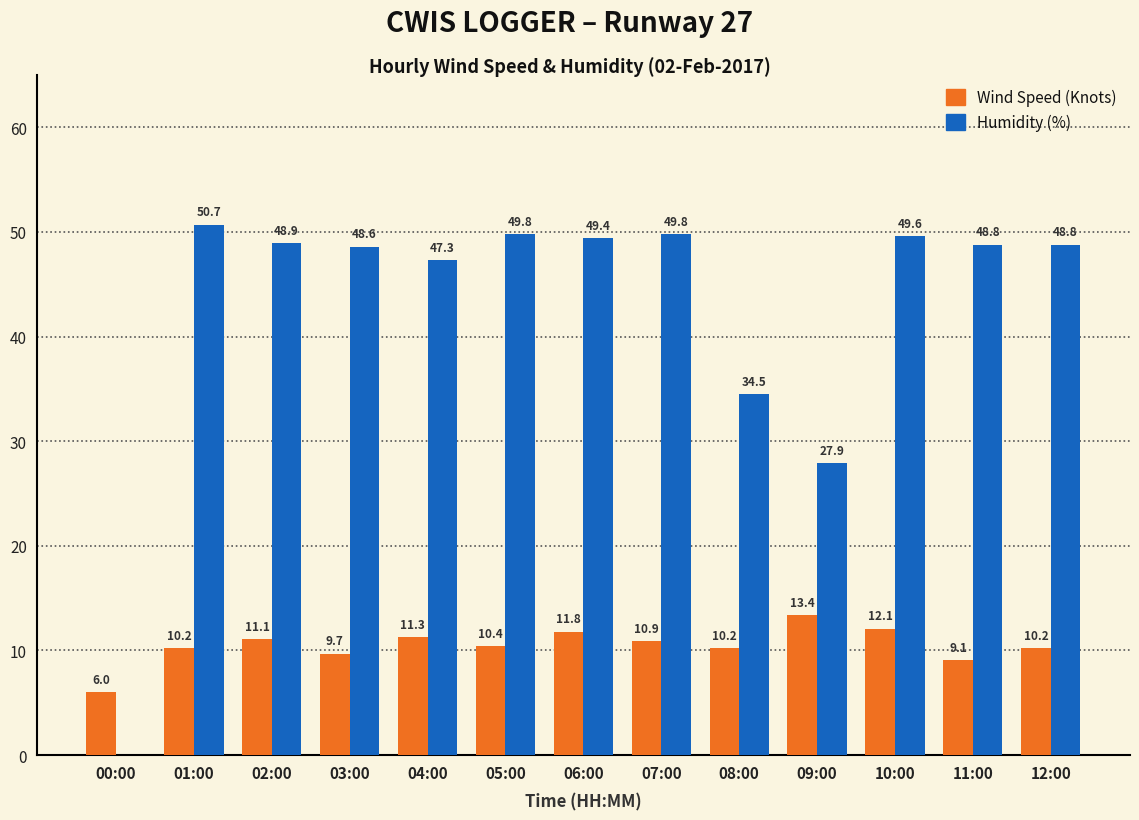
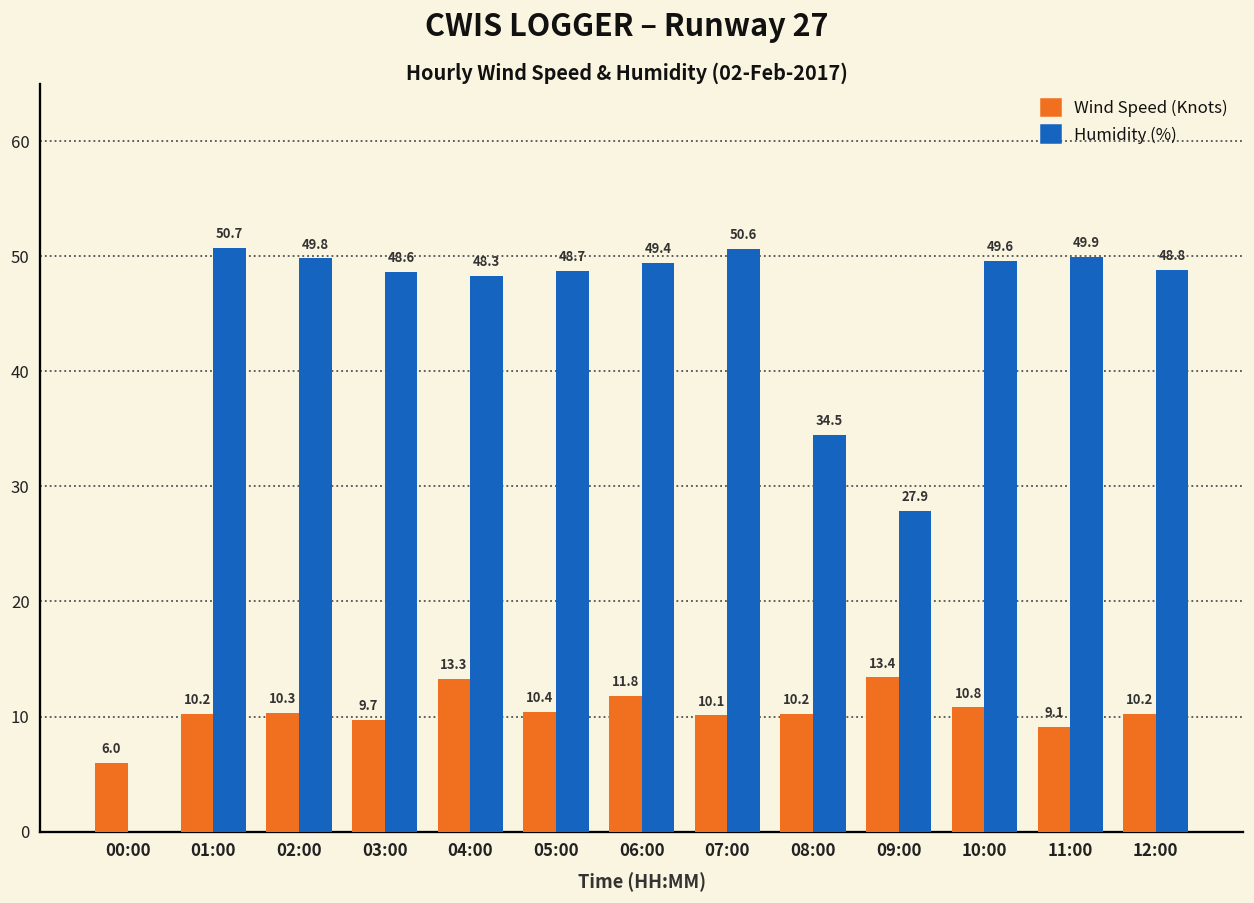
Wind Speed (Knots), 02:00: 11.1 -> 10.3
Humidity (%), 02:00: 48.9 -> 49.8
Wind Speed (Knots), 04:00: 11.3 -> 13.3
Humidity (%), 04:00: 47.3 -> 48.3
Humidity (%), 05:00: 49.8 -> 48.7
Wind Speed (Knots), 07:00: 10.9 -> 10.1
Humidity (%), 07:00: 49.8 -> 50.6
Wind Speed (Knots), 10:00: 12.1 -> 10.8
Humidity (%), 11:00: 48.8 -> 49.9
